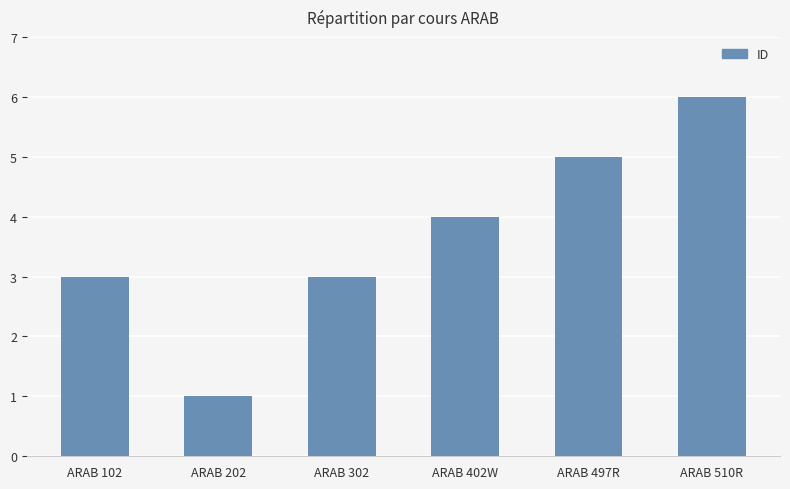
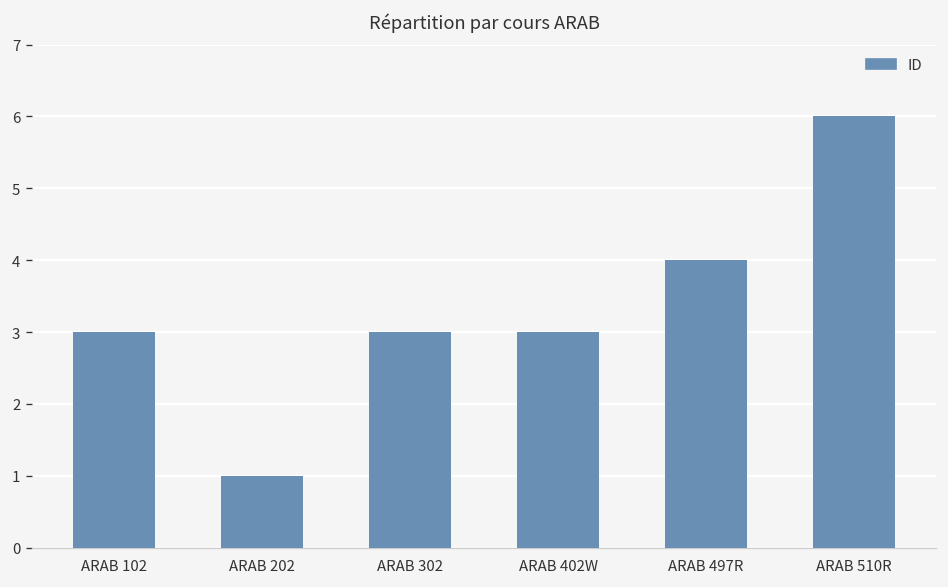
ARAB 402W: 4 -> 3
ARAB 497R: 5 -> 4
